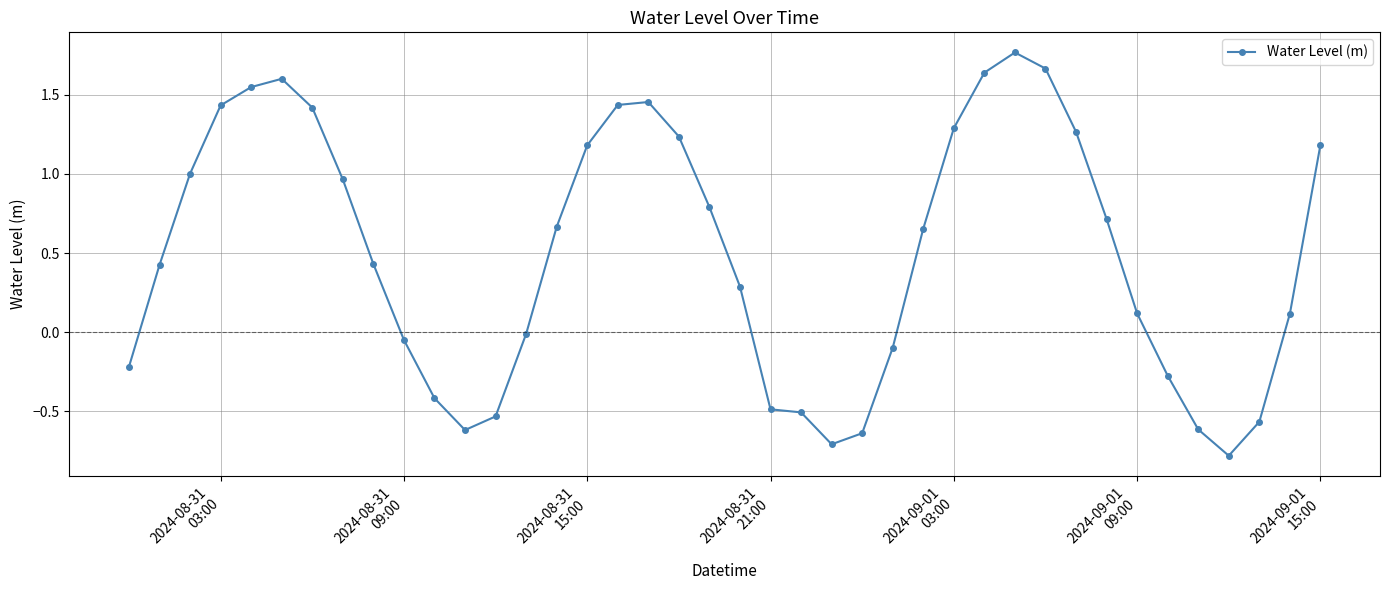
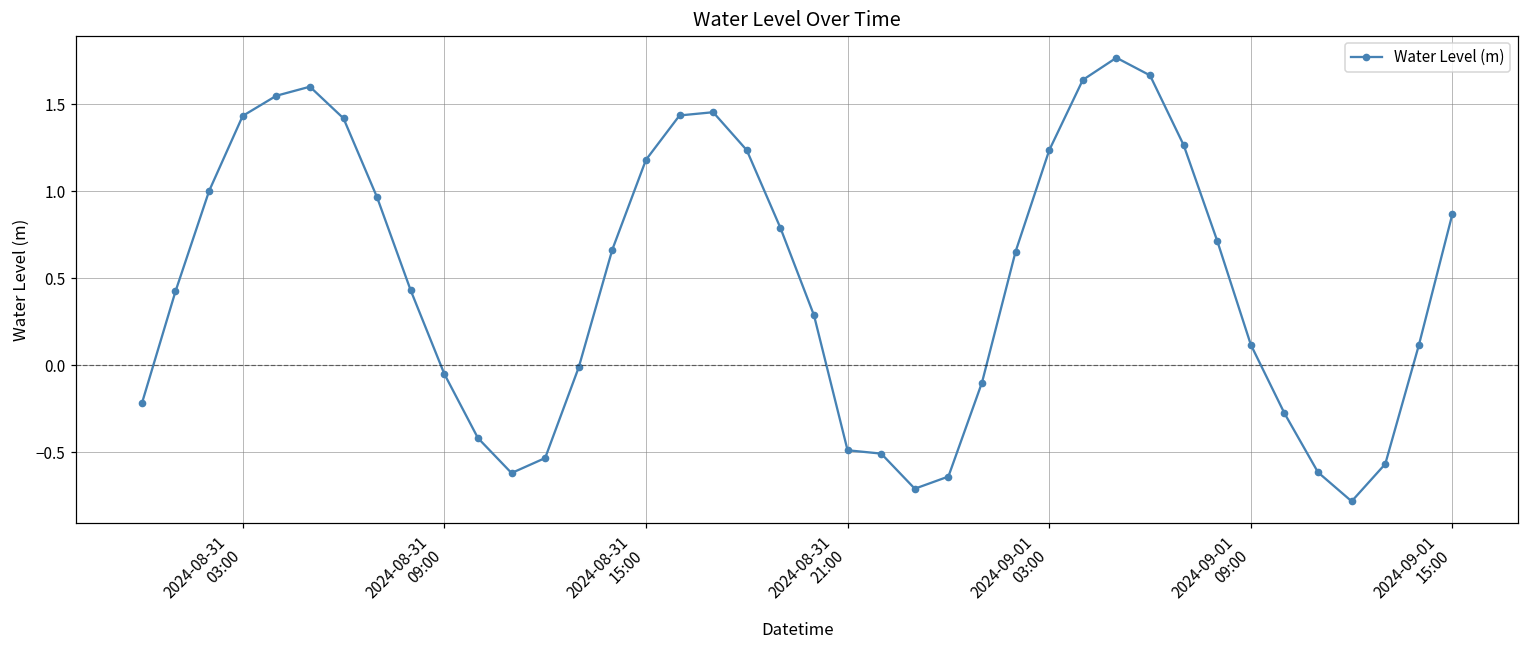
2024-09-01 03:00: 1.29 -> 1.24
2024-09-01 15:00: 1.18 -> 0.87
